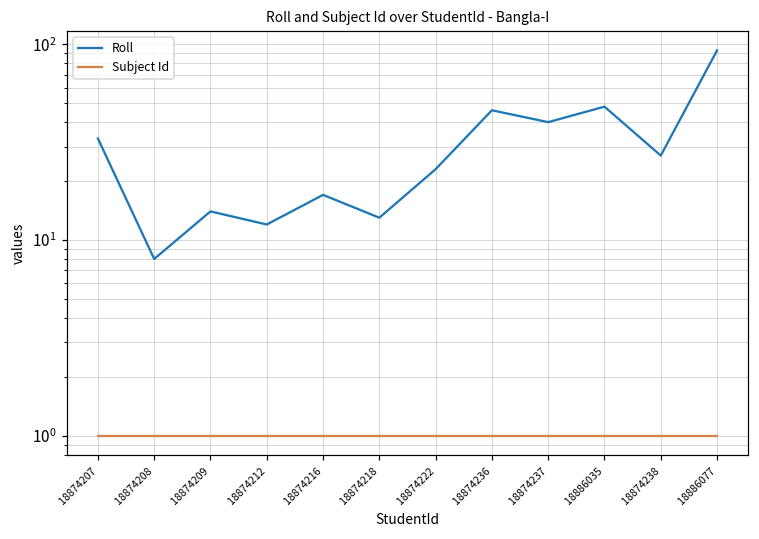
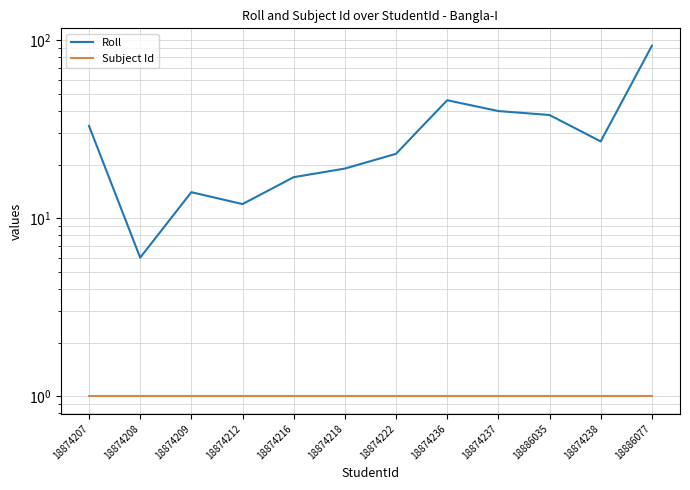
Roll, 18874208: 8 -> 6
Roll, 18874218: 13 -> 19
Roll, 18886035: 48 -> 38
